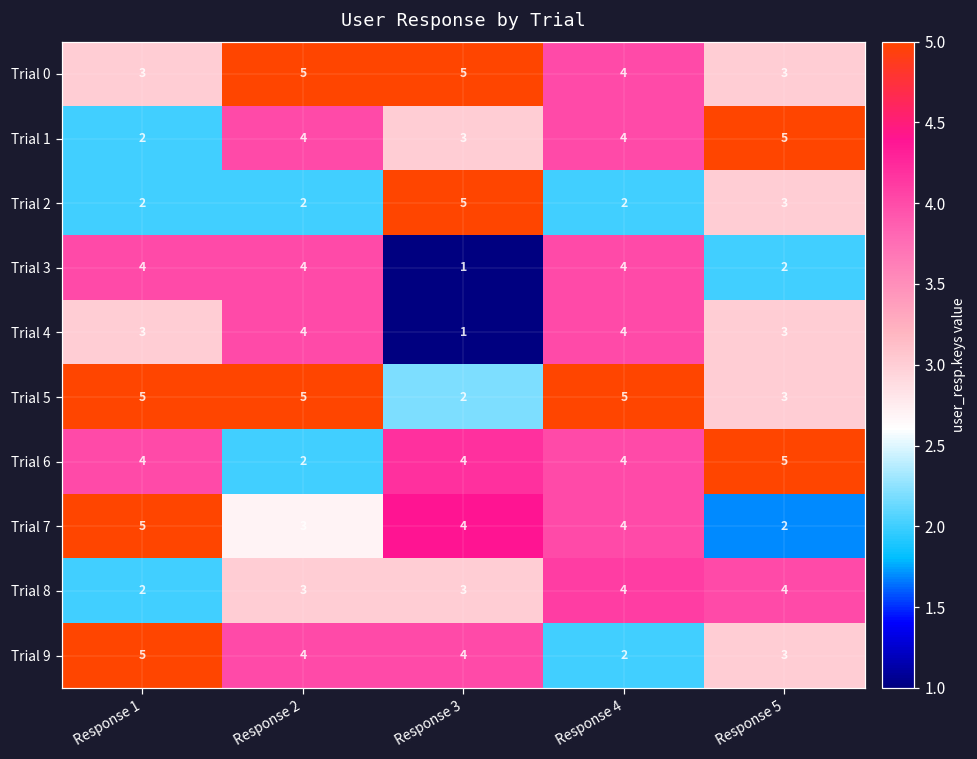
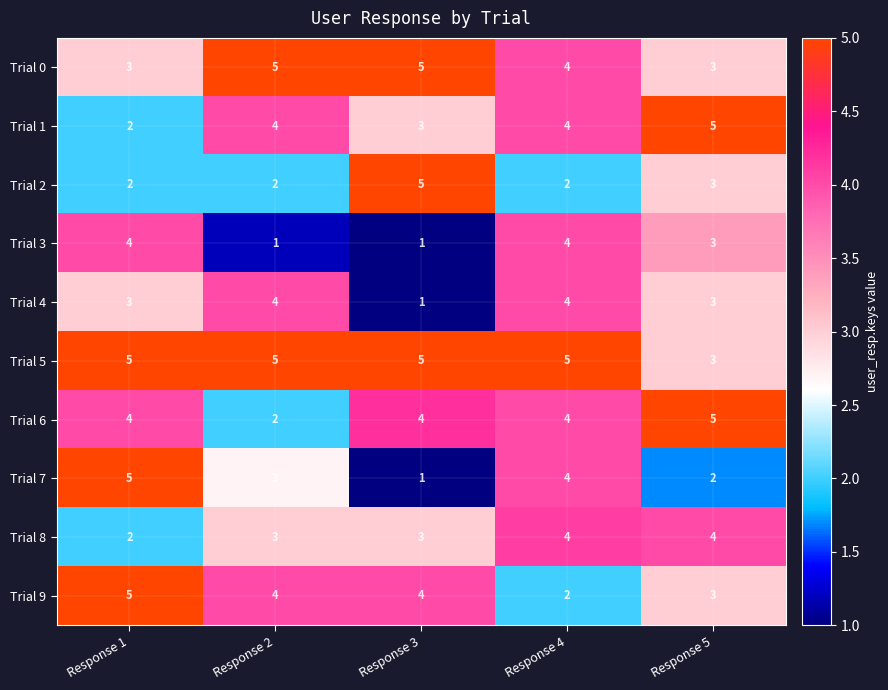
Trial 3, Response 2: 4 -> 1
Trial 3, Response 5: 2 -> 3
Trial 5, Response 3: 2 -> 5
Trial 7, Response 3: 4 -> 1
